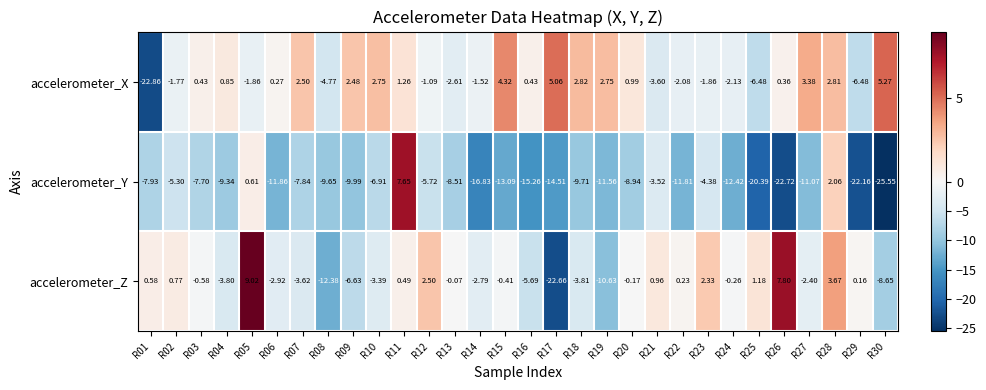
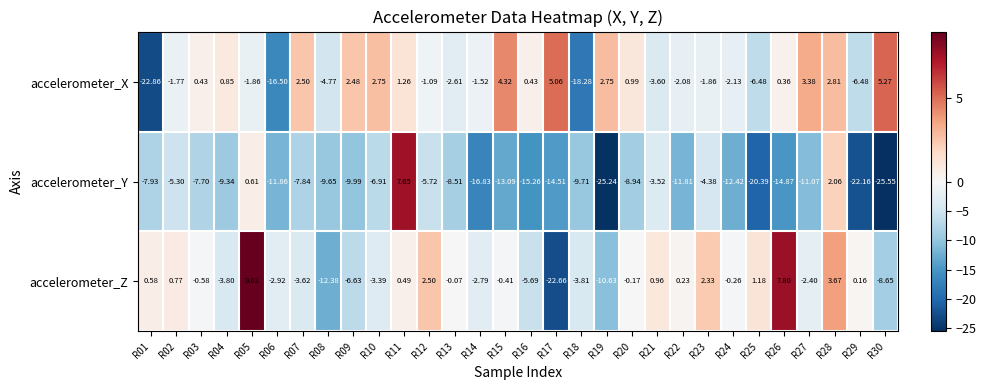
accelerometer_X, R06: 0.27 -> -16.50
accelerometer_X, R18: 2.82 -> -18.28
accelerometer_Y, R19: -11.56 -> -25.24
accelerometer_Y, R26: -22.72 -> -14.87
